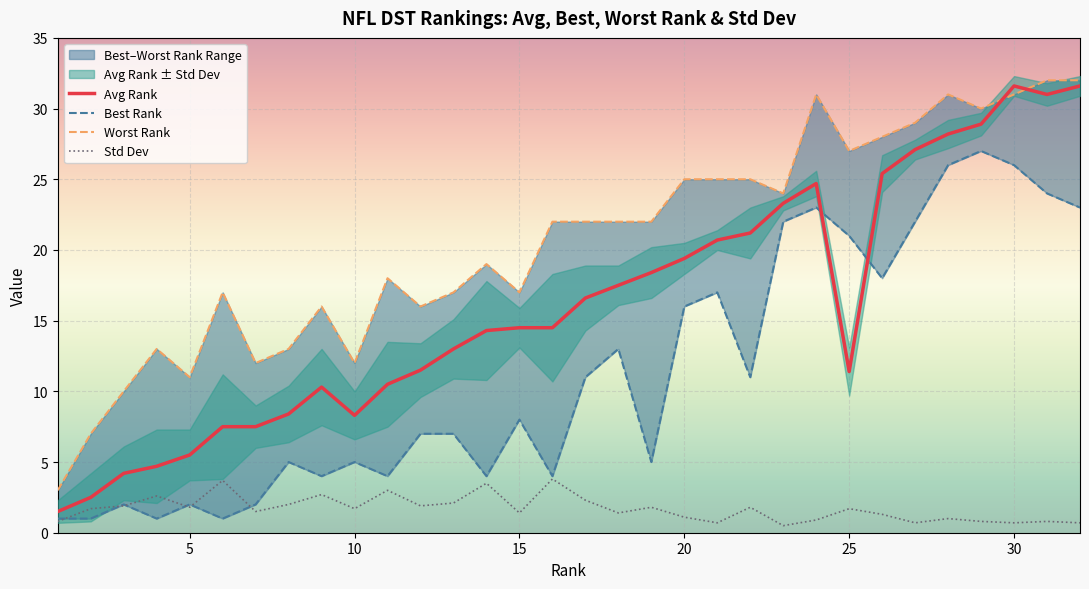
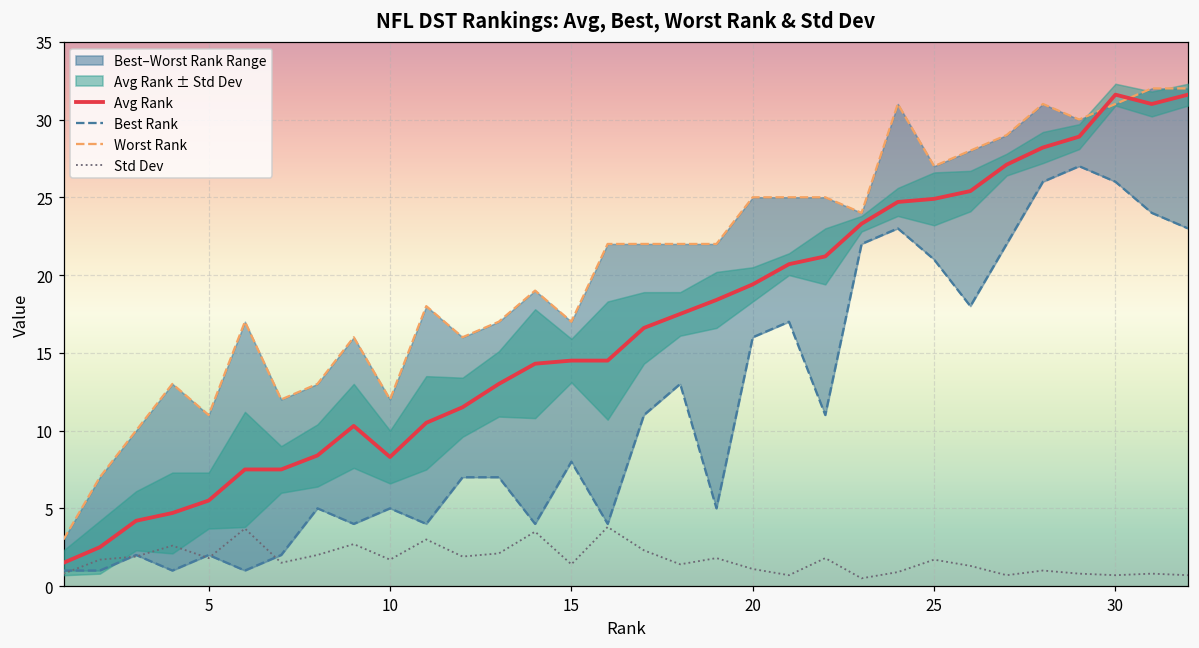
Avg Rank, 25: 11.4 -> 24.9
